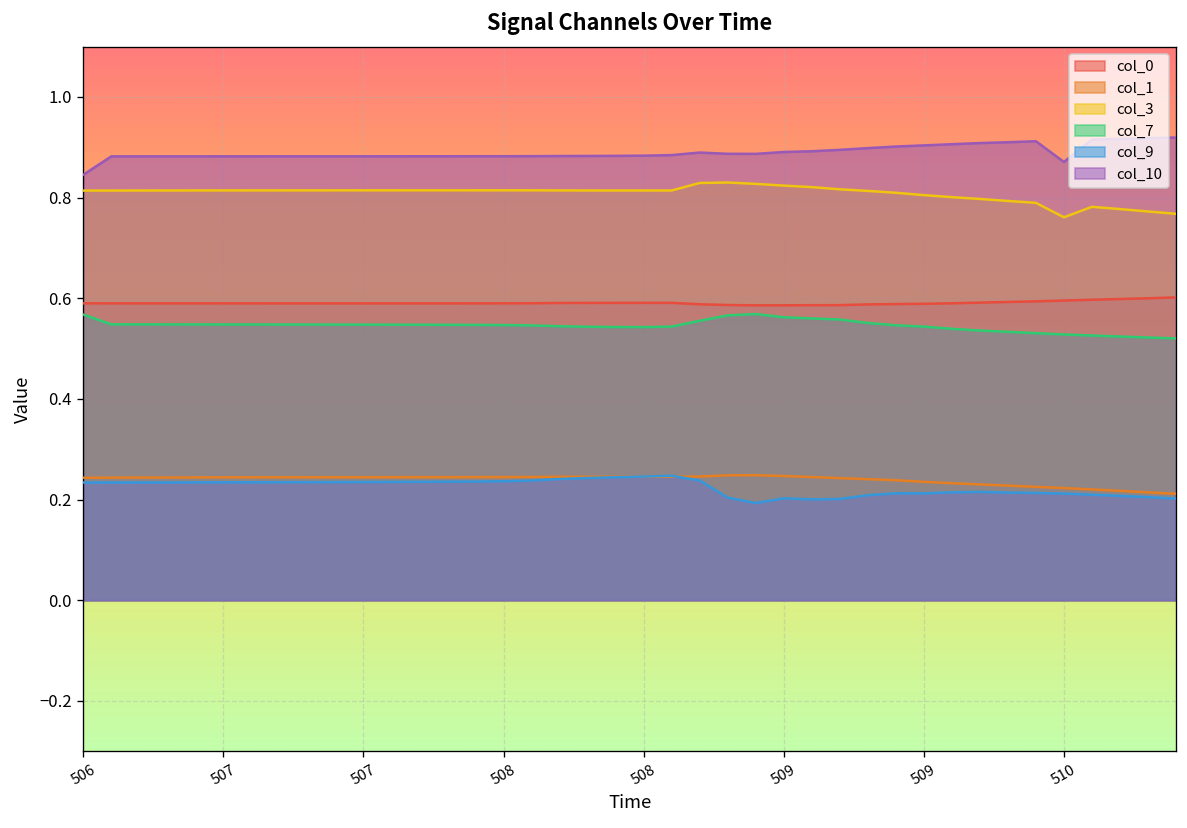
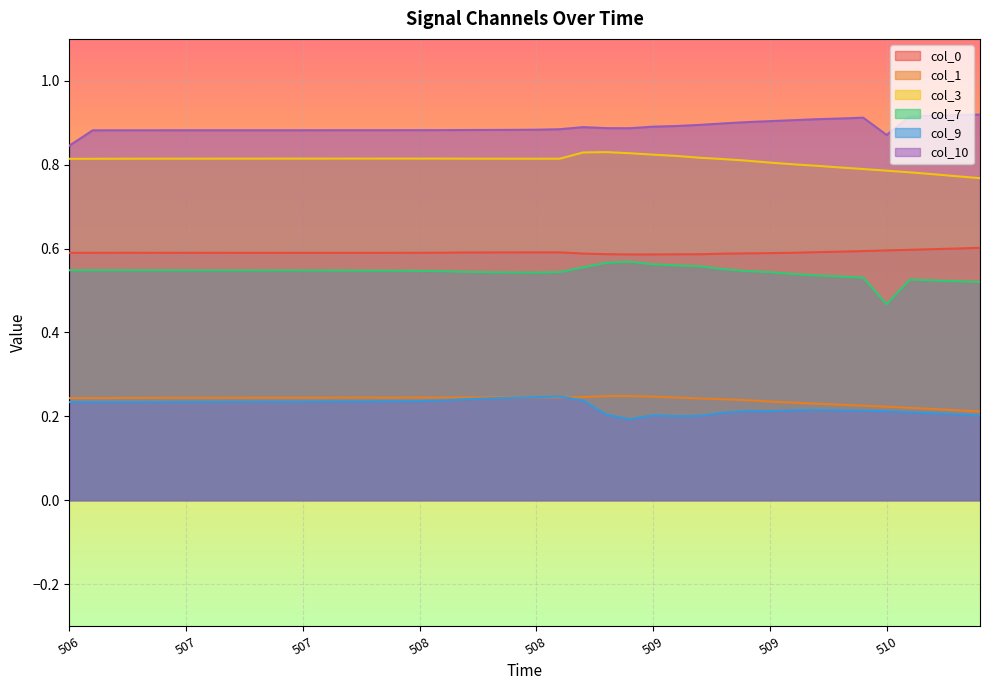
col_7, 506: 0.57 -> 0.55
col_3, 510: 0.76 -> 0.79
col_7, 510: 0.53 -> 0.47
